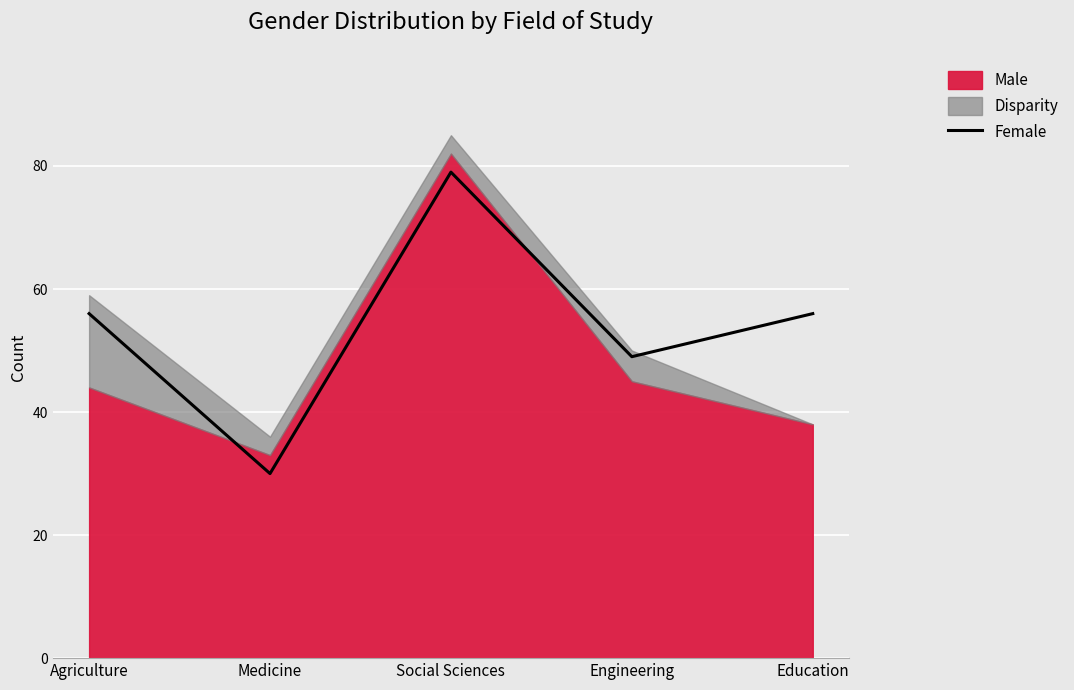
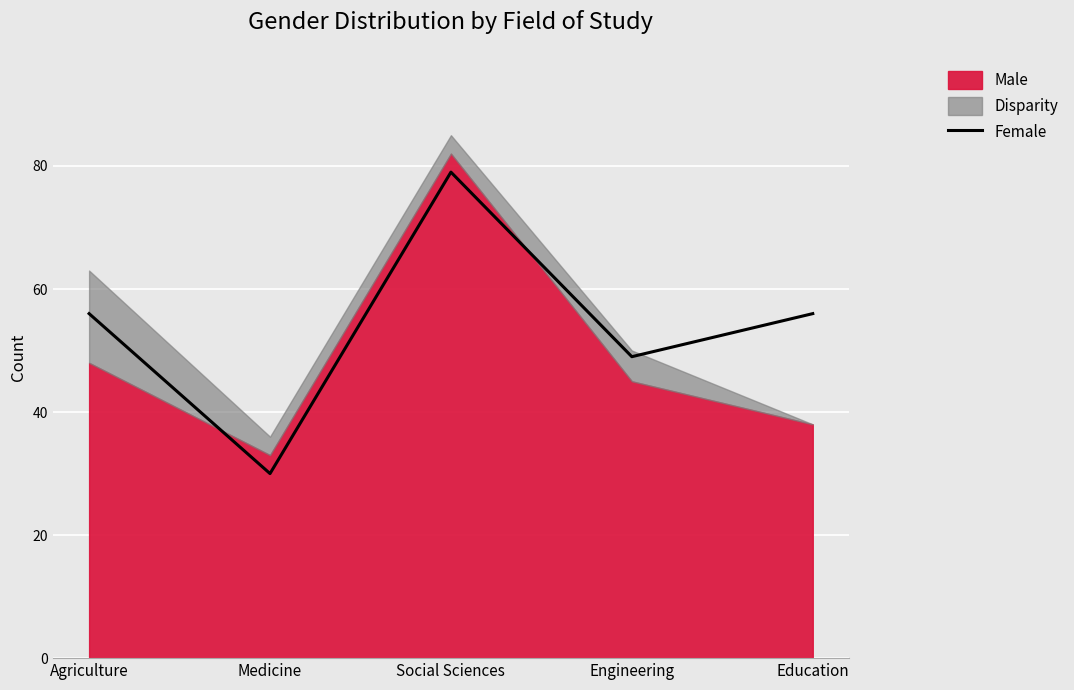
Male, Agriculture: 44 -> 48
